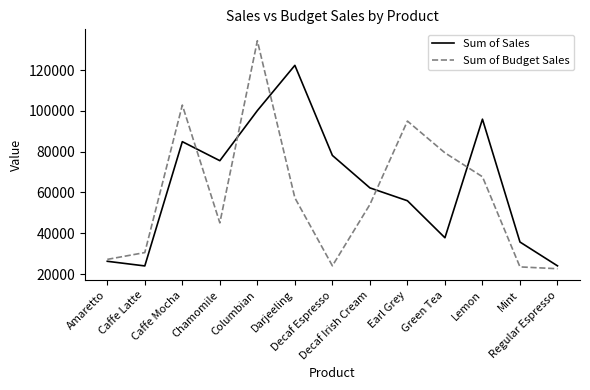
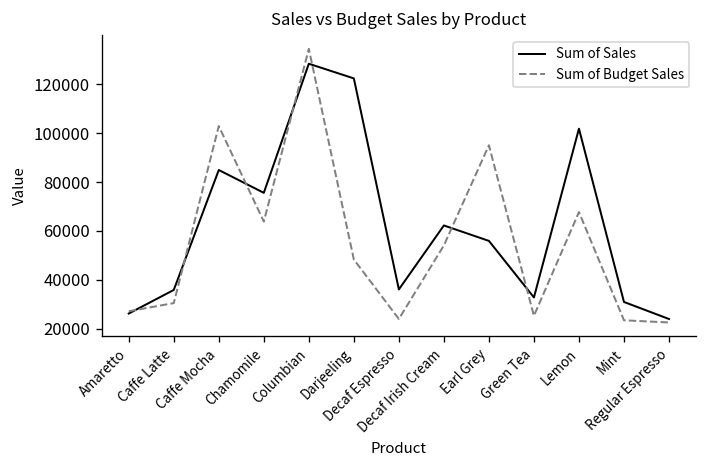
Sum of Sales, Caffe Latte: 24000 -> 36000
Sum of Budget Sales, Chamomile: 45000 -> 64000
Sum of Sales, Columbian: 100000 -> 128000
Sum of Budget Sales, Darjeeling: 57000 -> 48000
Sum of Sales, Decaf Espresso: 78000 -> 36000
Sum of Sales, Green Tea: 38000 -> 33000
Sum of Budget Sales, Green Tea: 79000 -> 25000
Sum of Sales, Lemon: 96000 -> 102000
Sum of Sales, Mint: 36000 -> 31000
